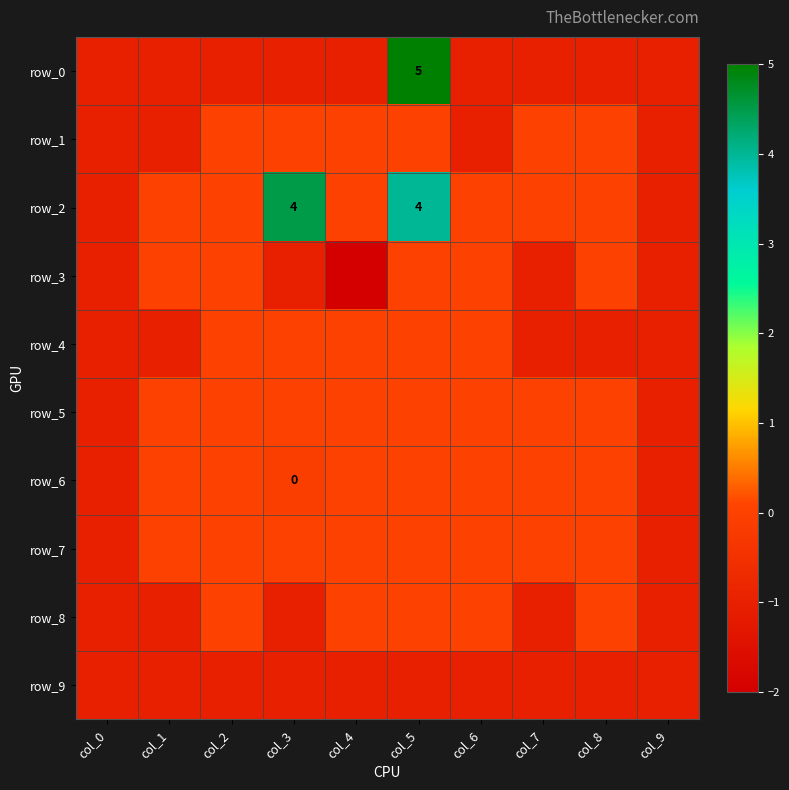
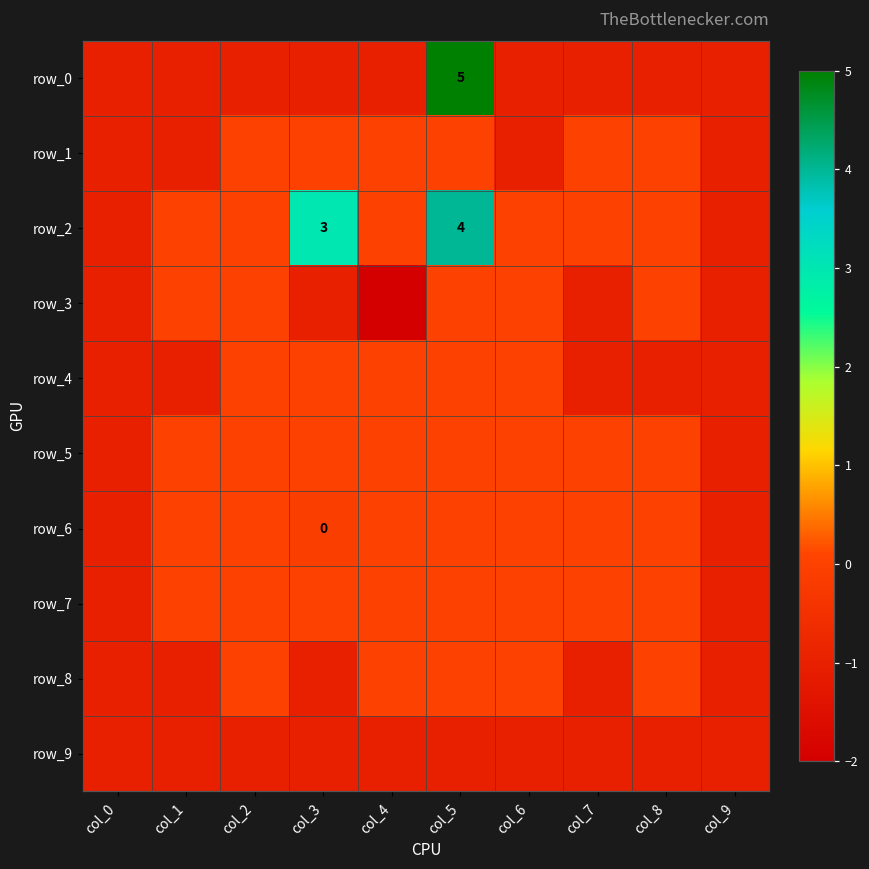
row_2, col_3: 4 -> 3
